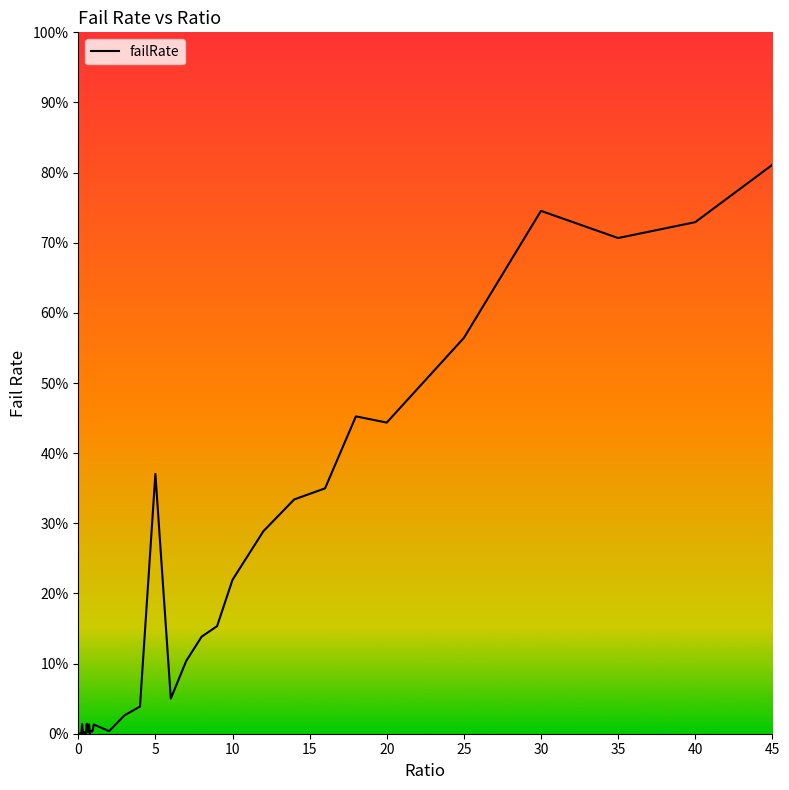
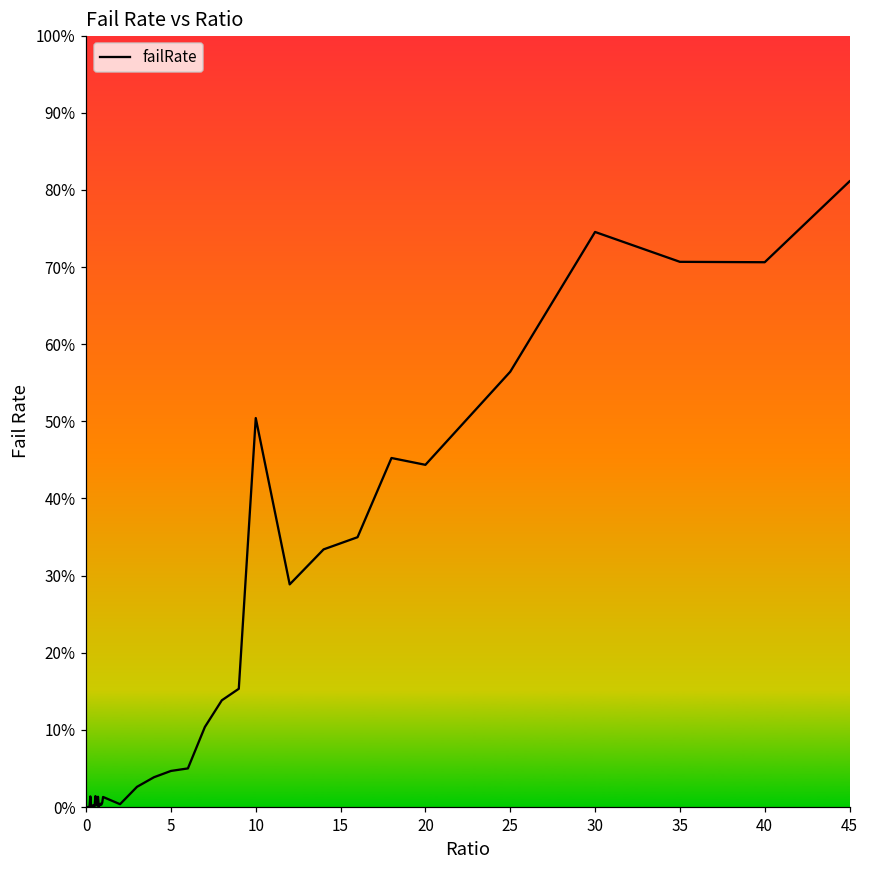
5: 37% -> 5%
10: 22% -> 50%
40: 73% -> 71%
